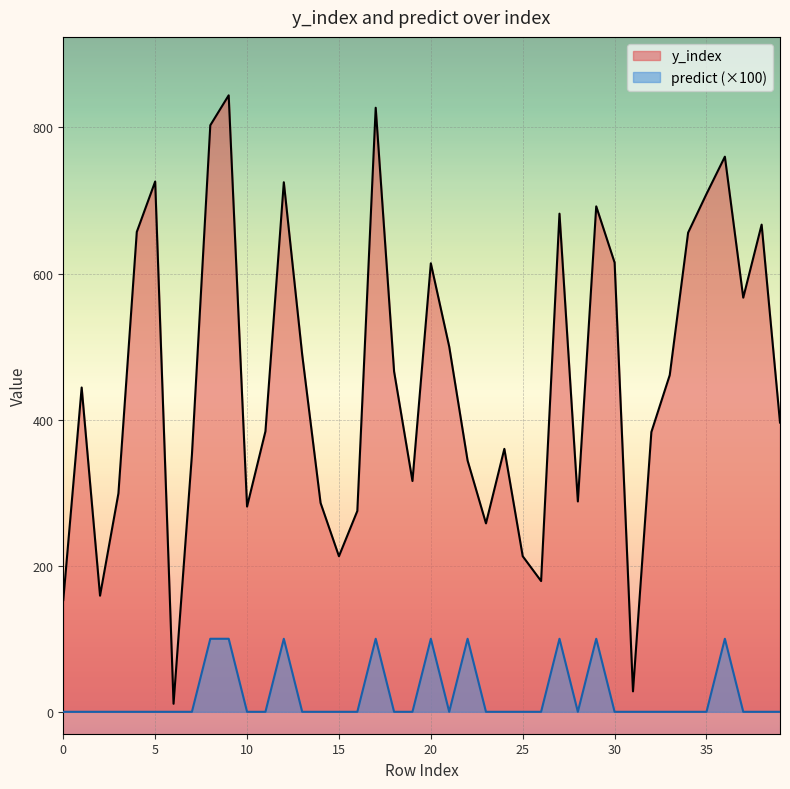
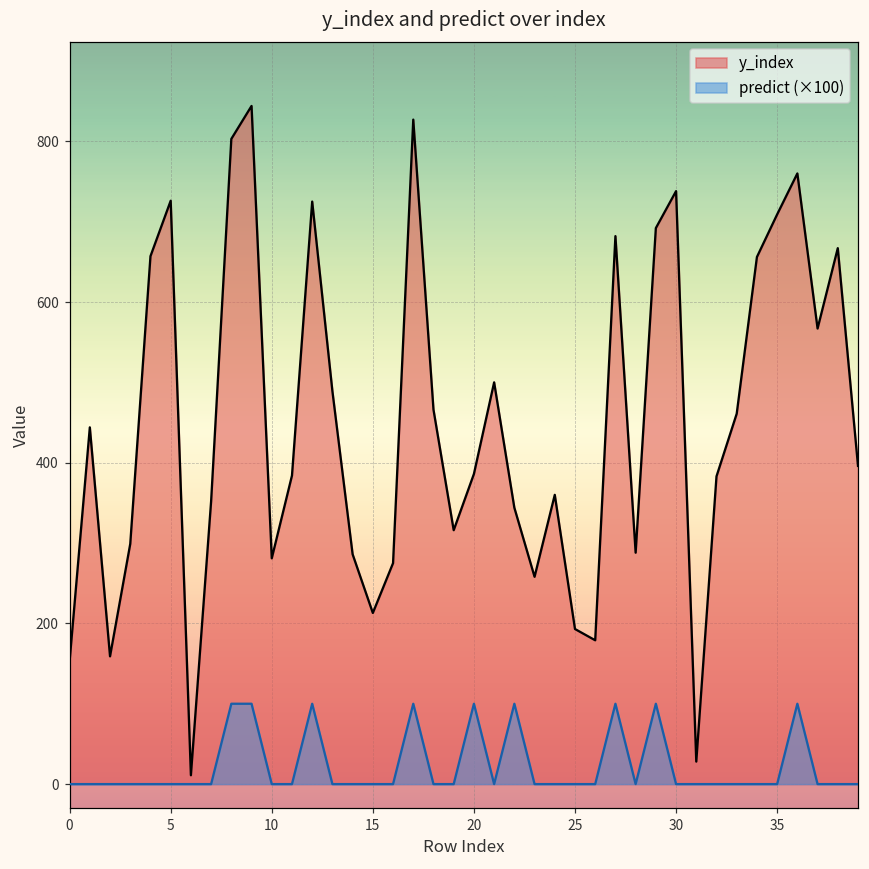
y_index, 20: 610 -> 390
y_index, 25: 210 -> 190
y_index, 30: 620 -> 740
